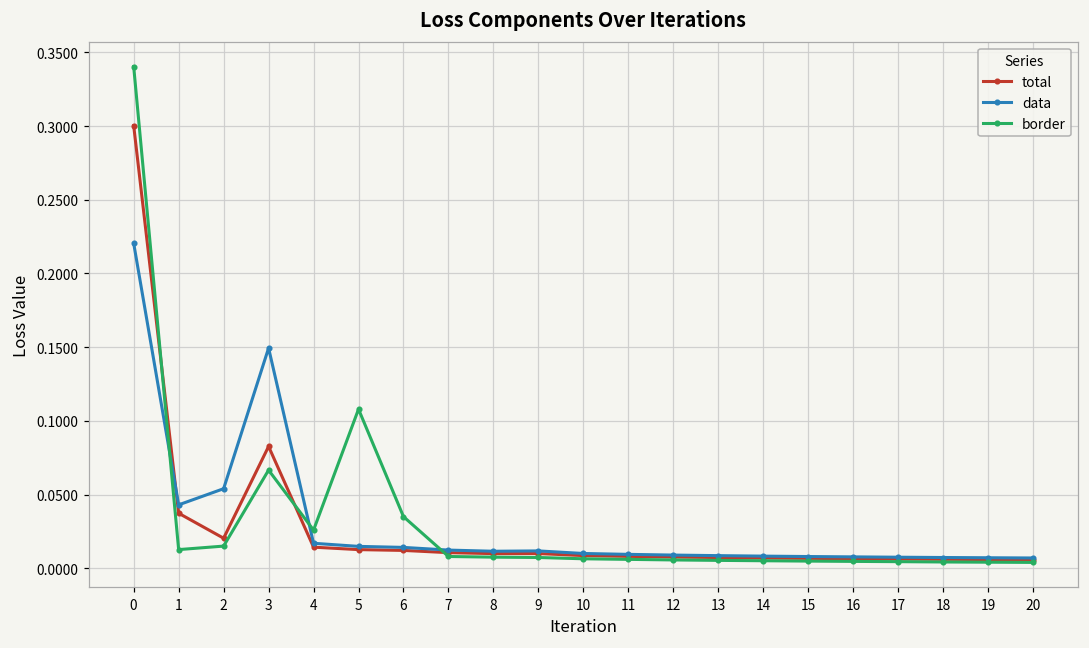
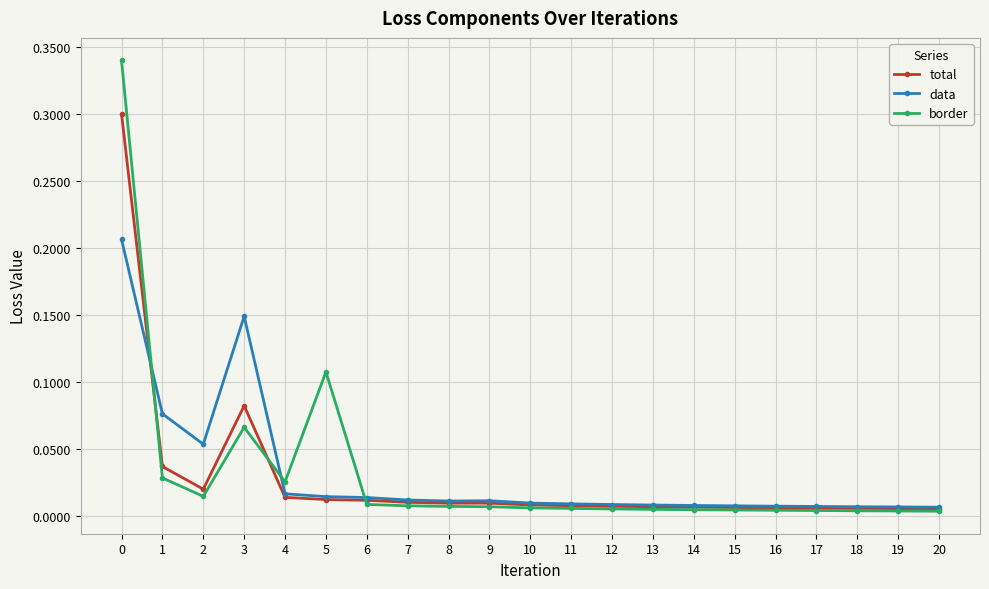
data, 0: 0.220 -> 0.207
data, 1: 0.043 -> 0.077
border, 1: 0.013 -> 0.029
border, 6: 0.035 -> 0.009
